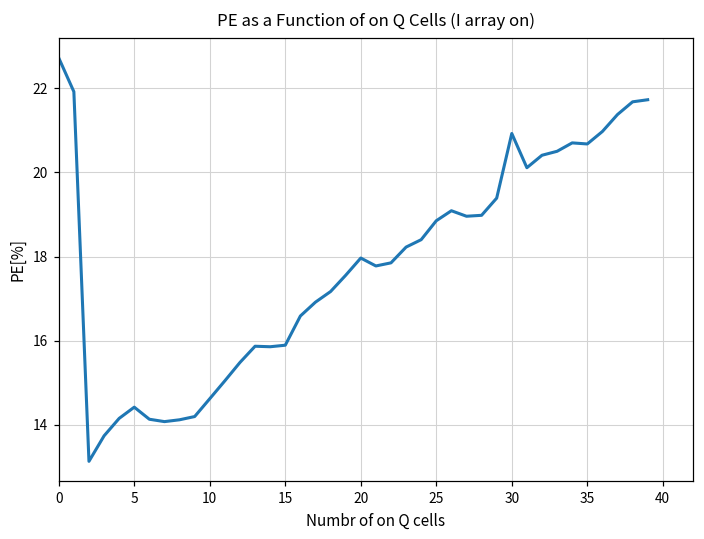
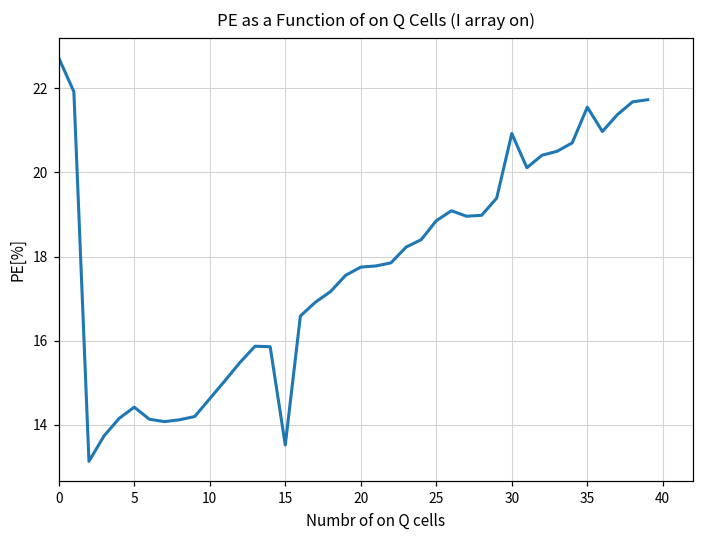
15: 15.9 -> 13.5
20: 18.0 -> 17.8
35: 20.7 -> 21.6
